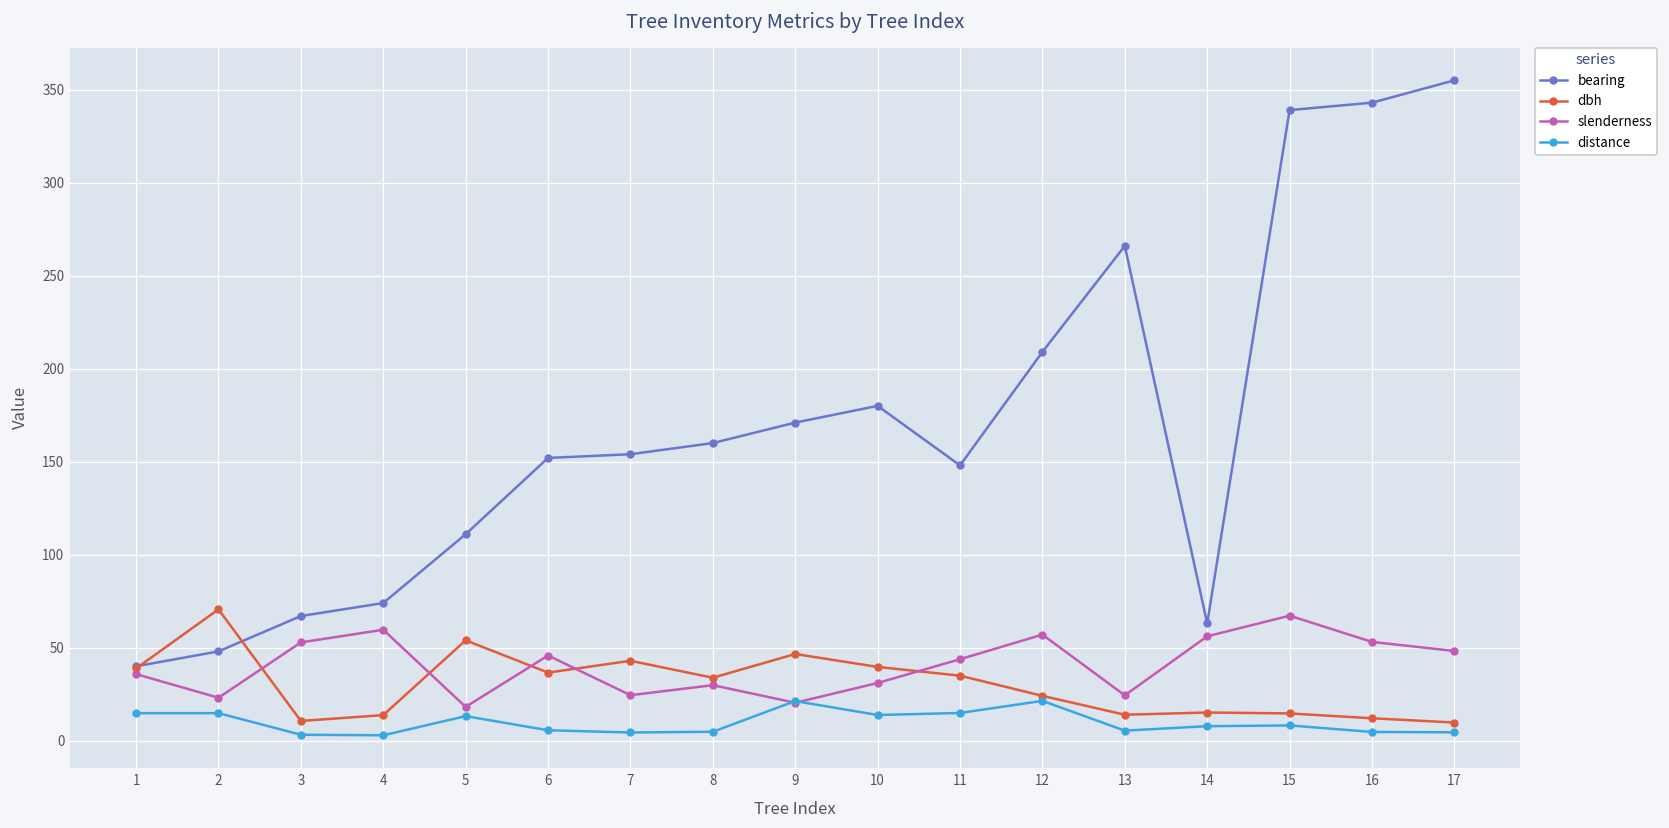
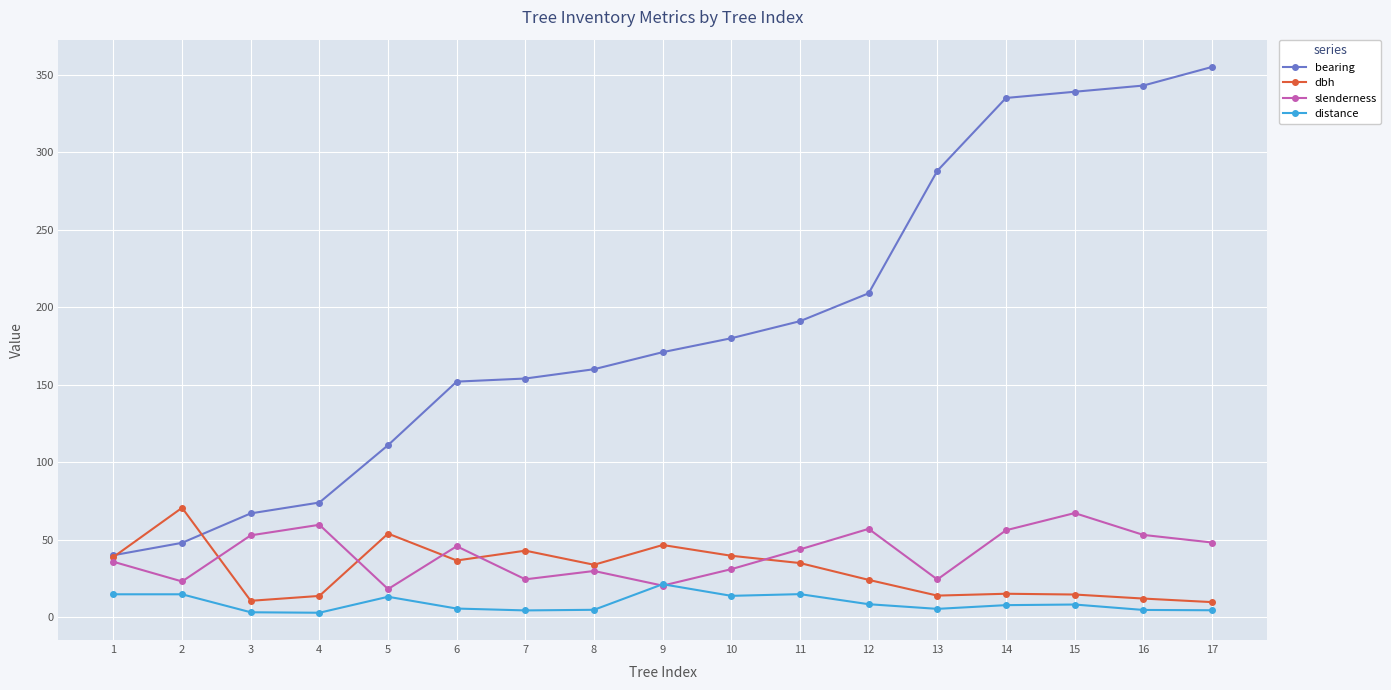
bearing, 11: 148 -> 191
distance, 12: 21 -> 8
bearing, 13: 266 -> 288
bearing, 14: 63 -> 335
